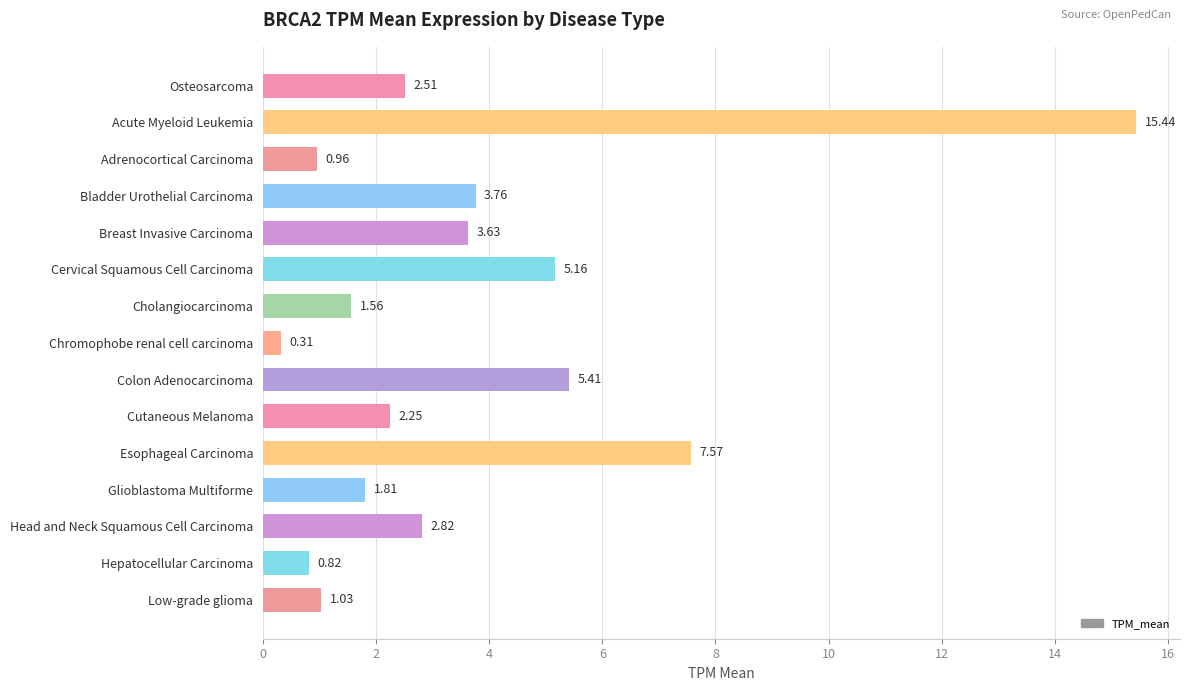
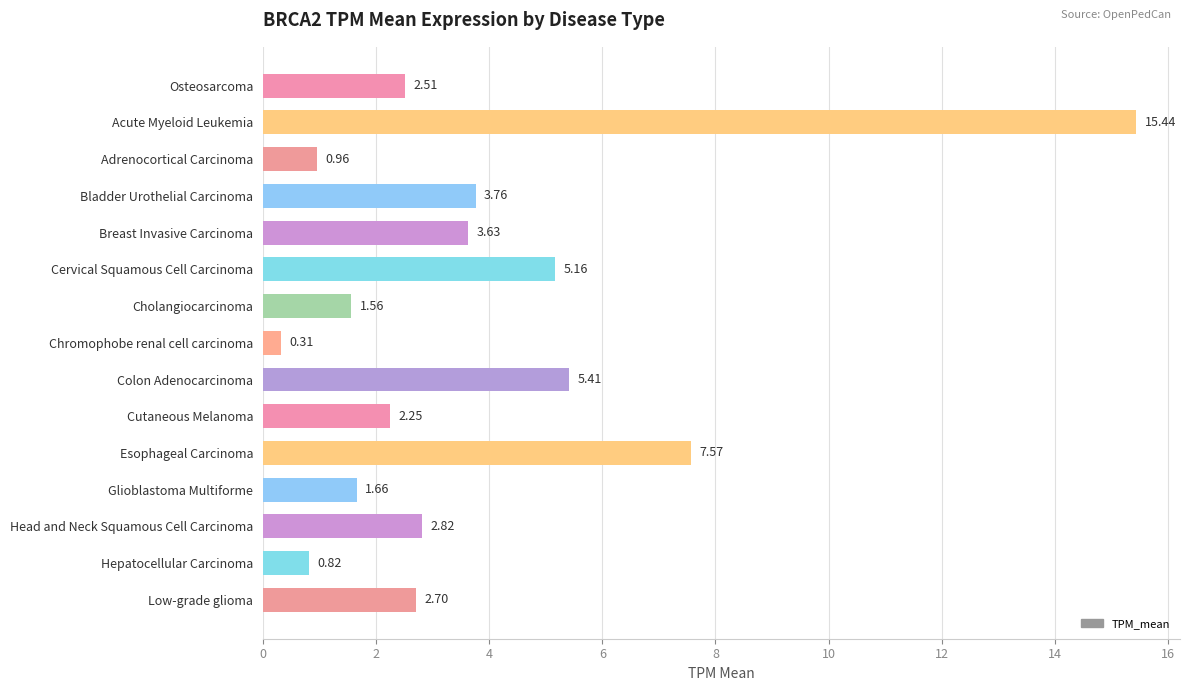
Glioblastoma Multiforme: 1.81 -> 1.66
Low-grade glioma: 1.03 -> 2.70
